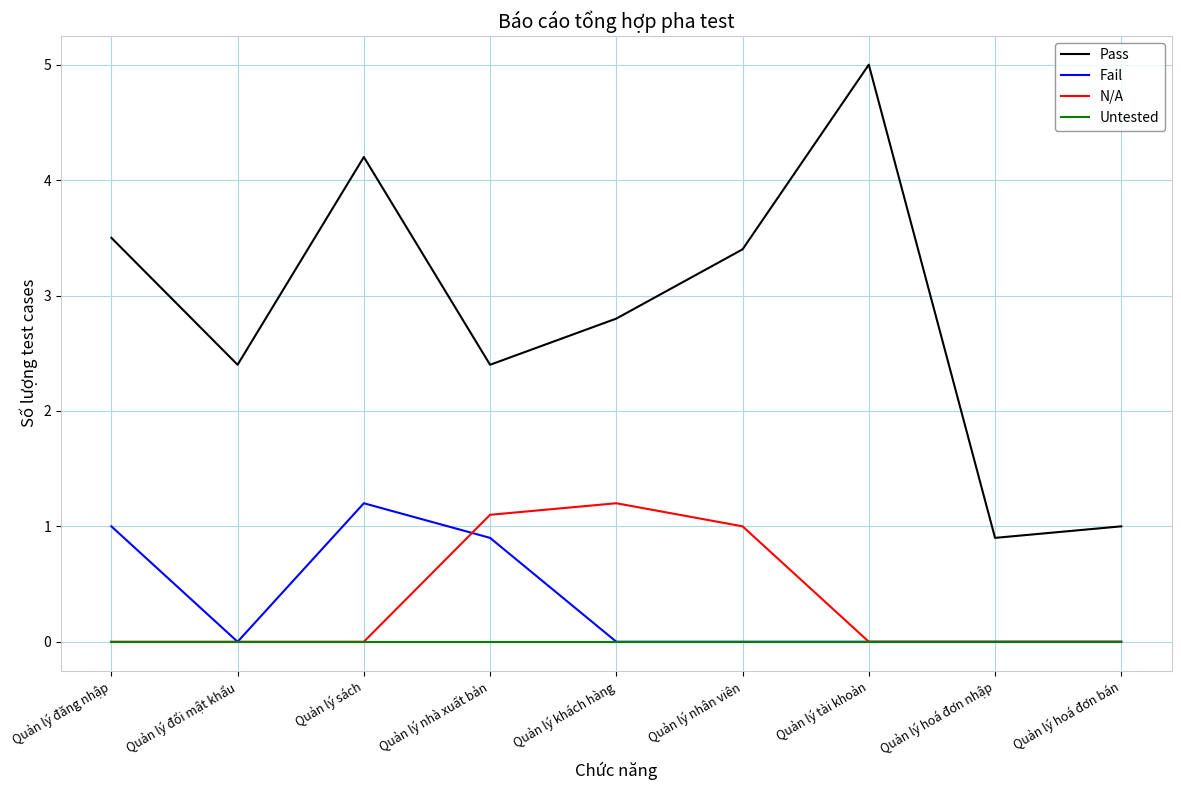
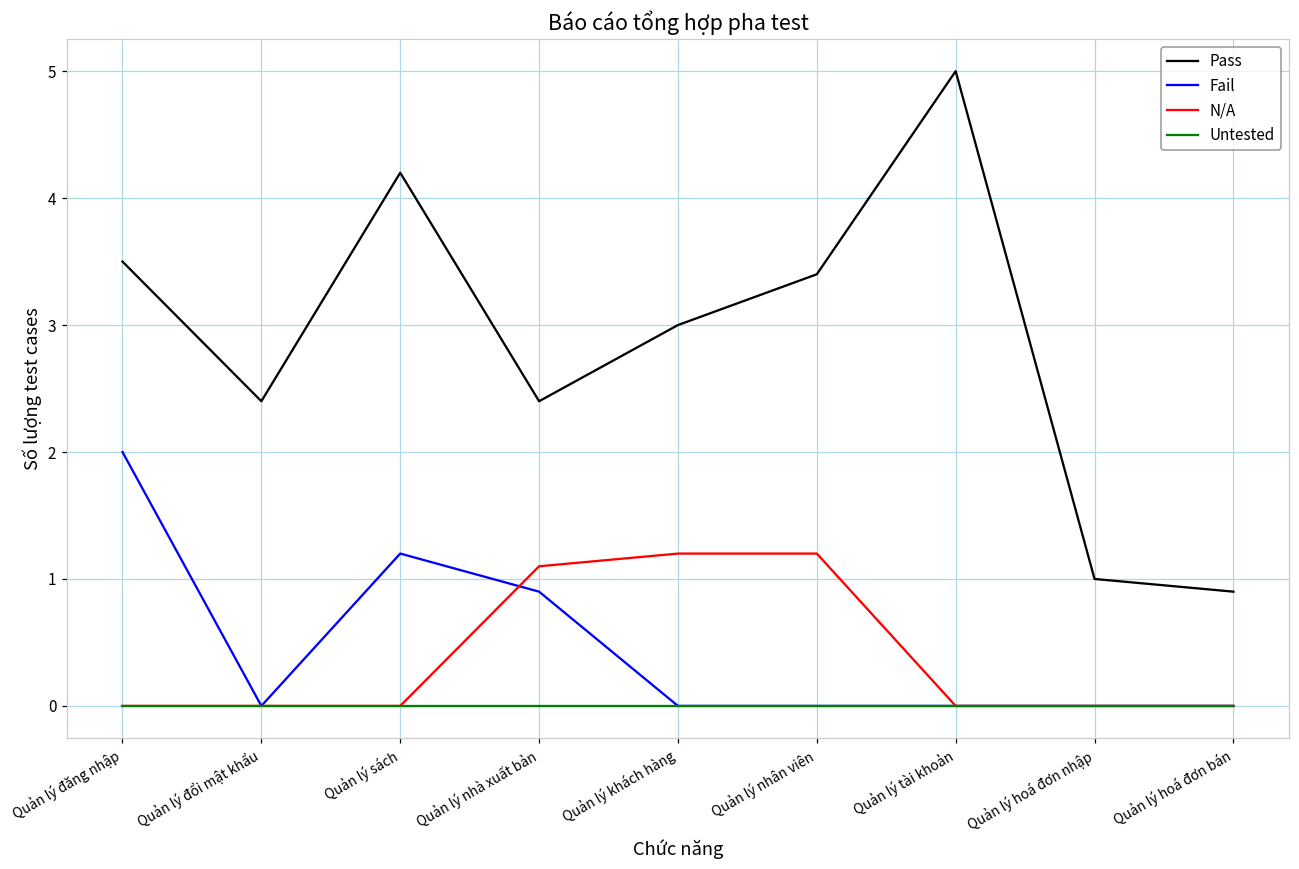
Fail, Quản lý đăng nhập: 1 -> 2
Pass, Quản lý khách hàng: 2.8 -> 3.0
N/A, Quản lý nhân viên: 1.0 -> 1.2
Pass, Quản lý hoá đơn nhập: 0.9 -> 1.0
Pass, Quản lý hoá đơn bán: 1.0 -> 0.9
